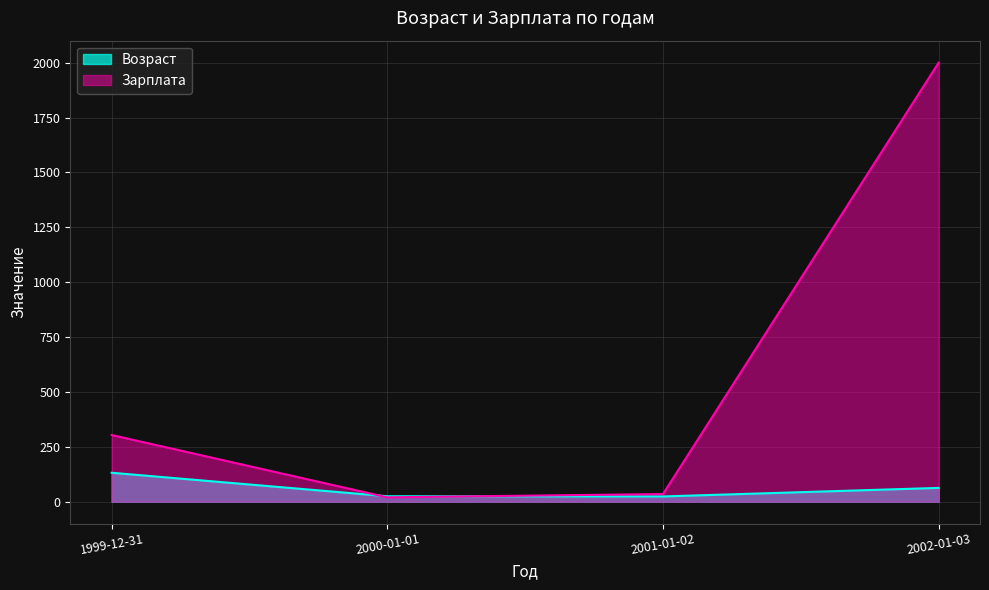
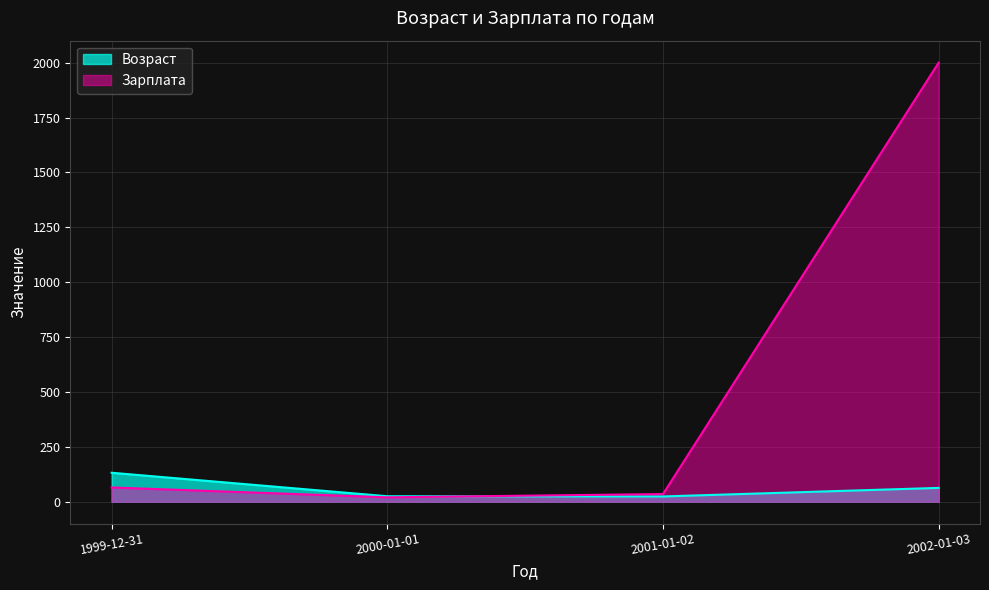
Зарплата, 1999-12-31: 300 -> 70
